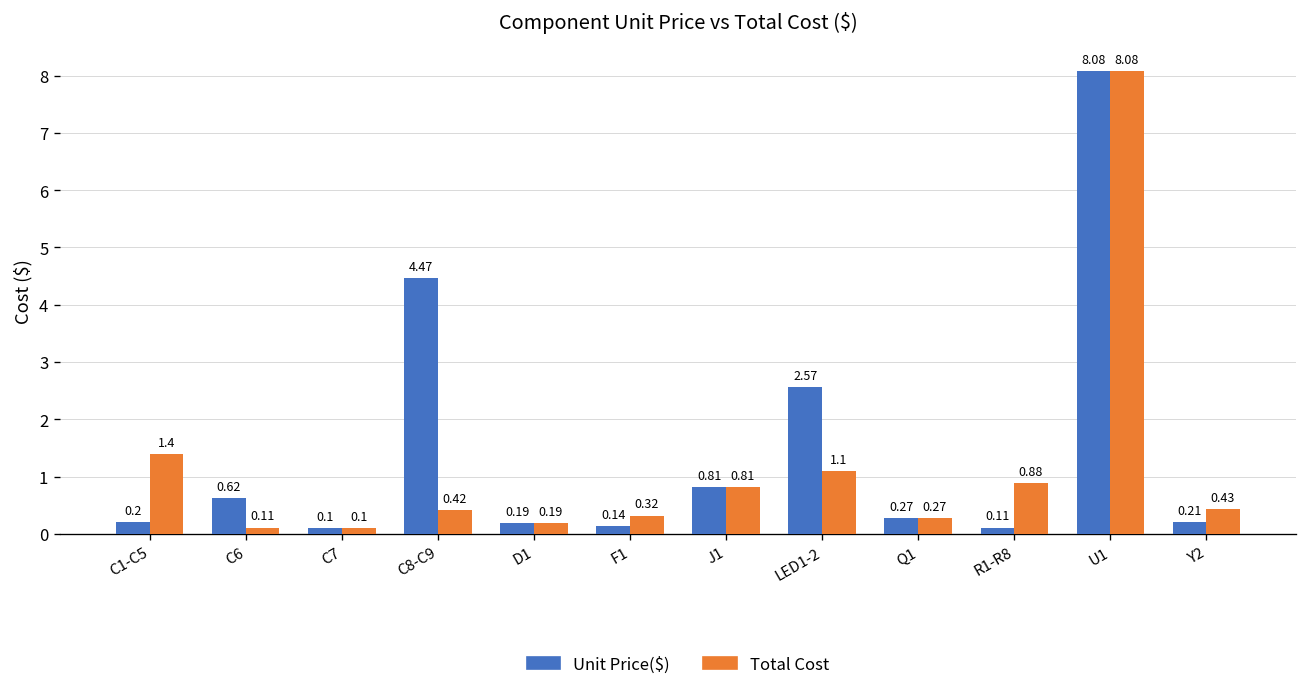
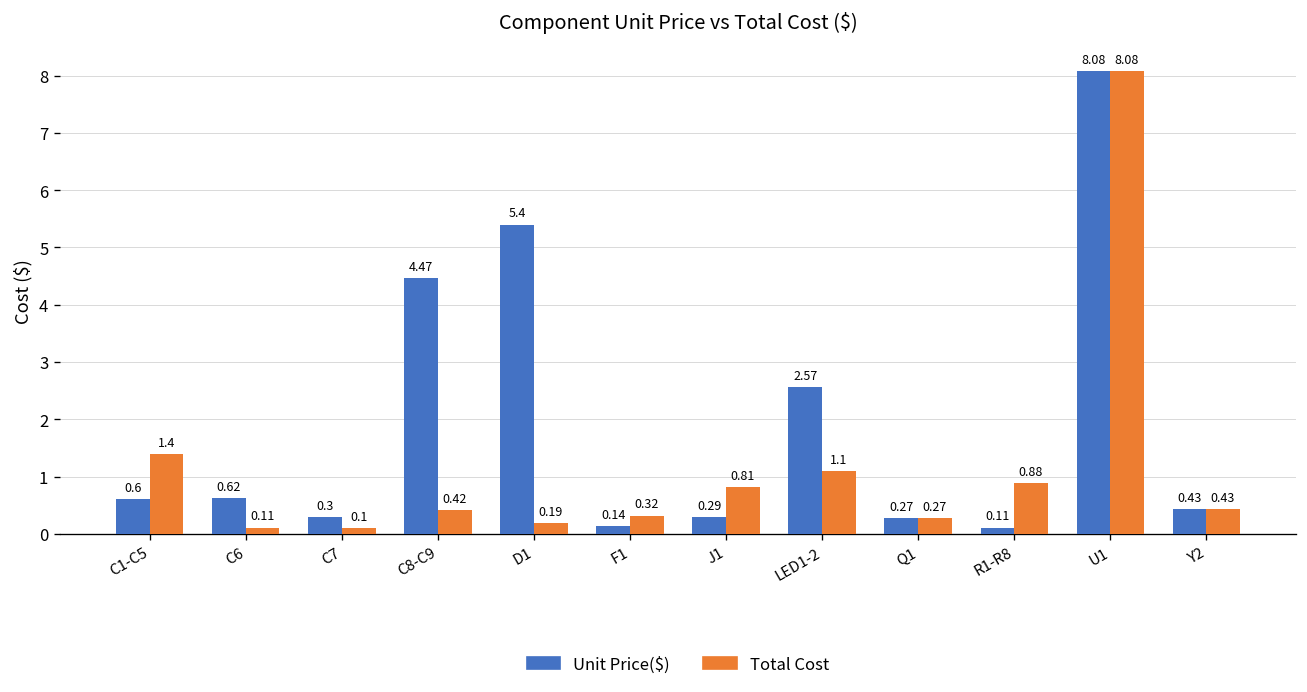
Unit Price($), C1-C5: 0.2 -> 0.6
Unit Price($), C7: 0.1 -> 0.3
Unit Price($), D1: 0.19 -> 5.4
Unit Price($), J1: 0.81 -> 0.29
Unit Price($), Y2: 0.21 -> 0.43
